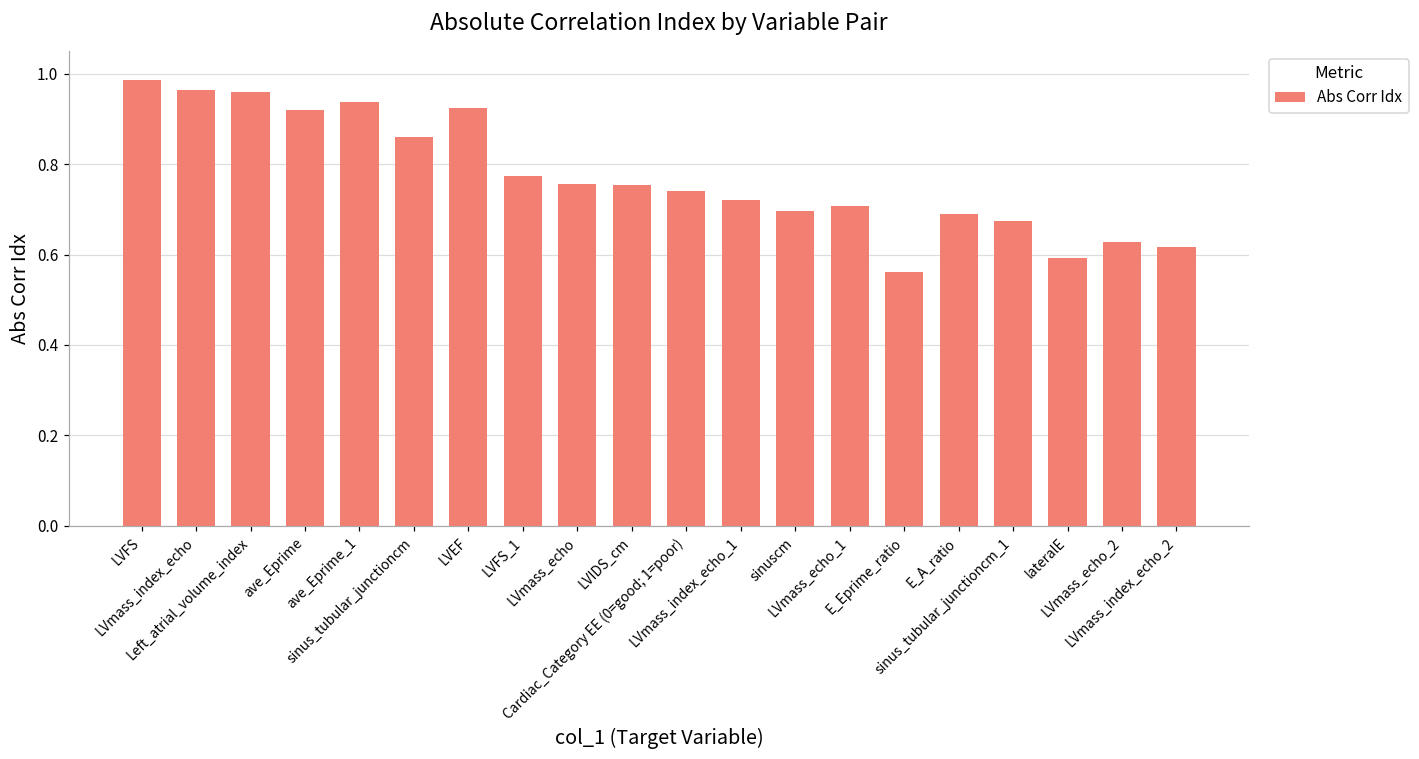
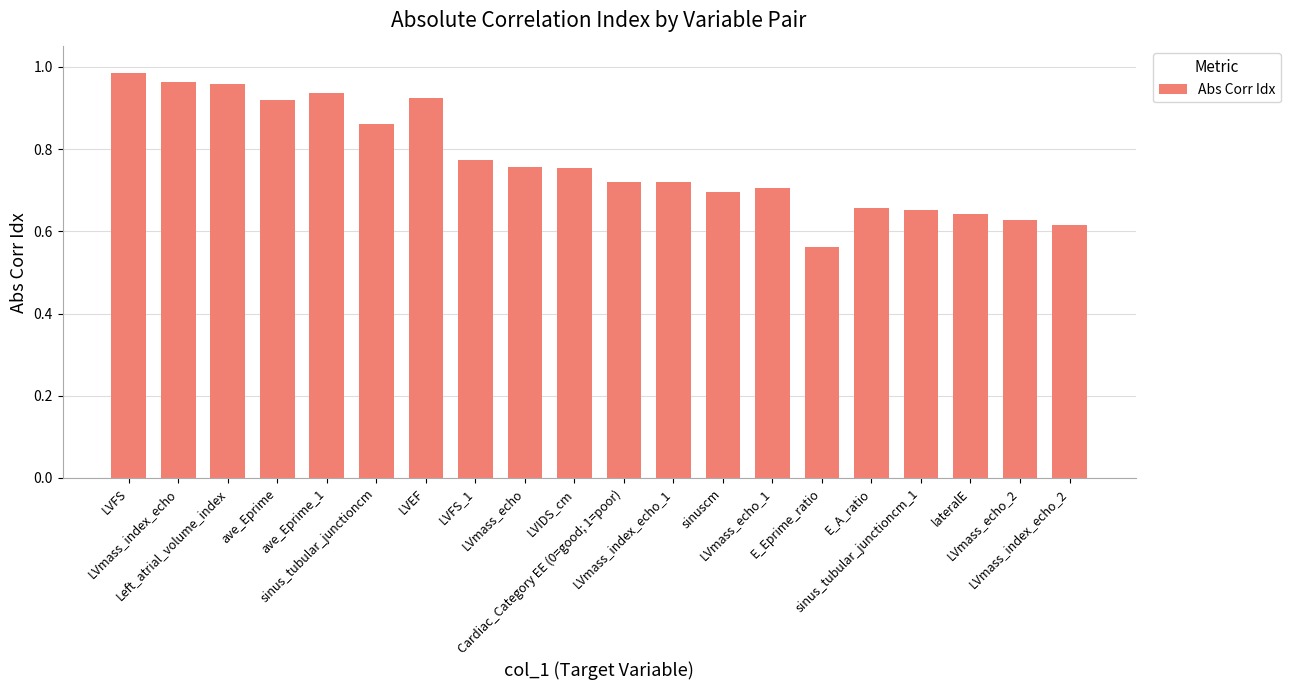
Cardiac_Category EE (0=good; 1=poor): 0.74 -> 0.72
E_A_ratio: 0.69 -> 0.66
sinus_tubular_junctioncm_1: 0.67 -> 0.65
lateralE: 0.59 -> 0.64
